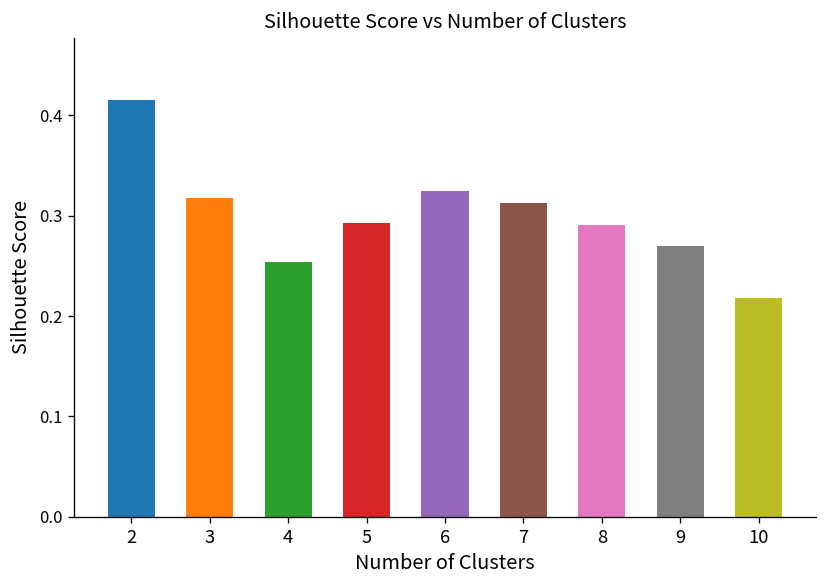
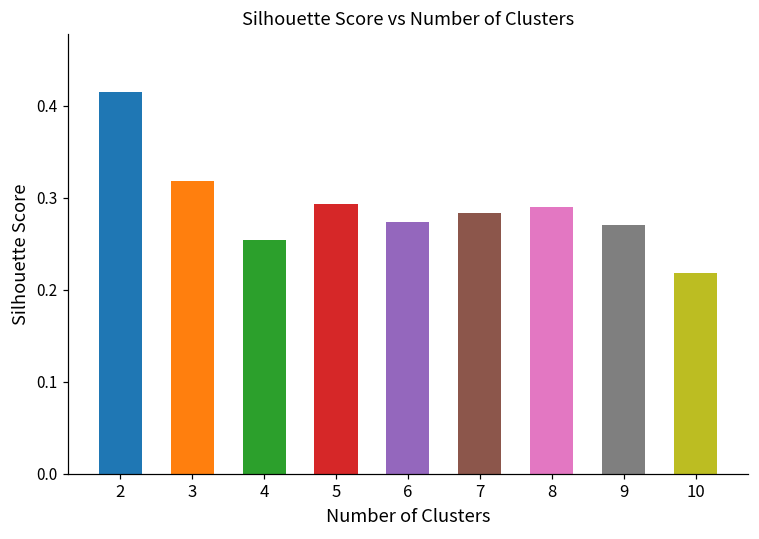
6: 0.32 -> 0.27
7: 0.31 -> 0.28
